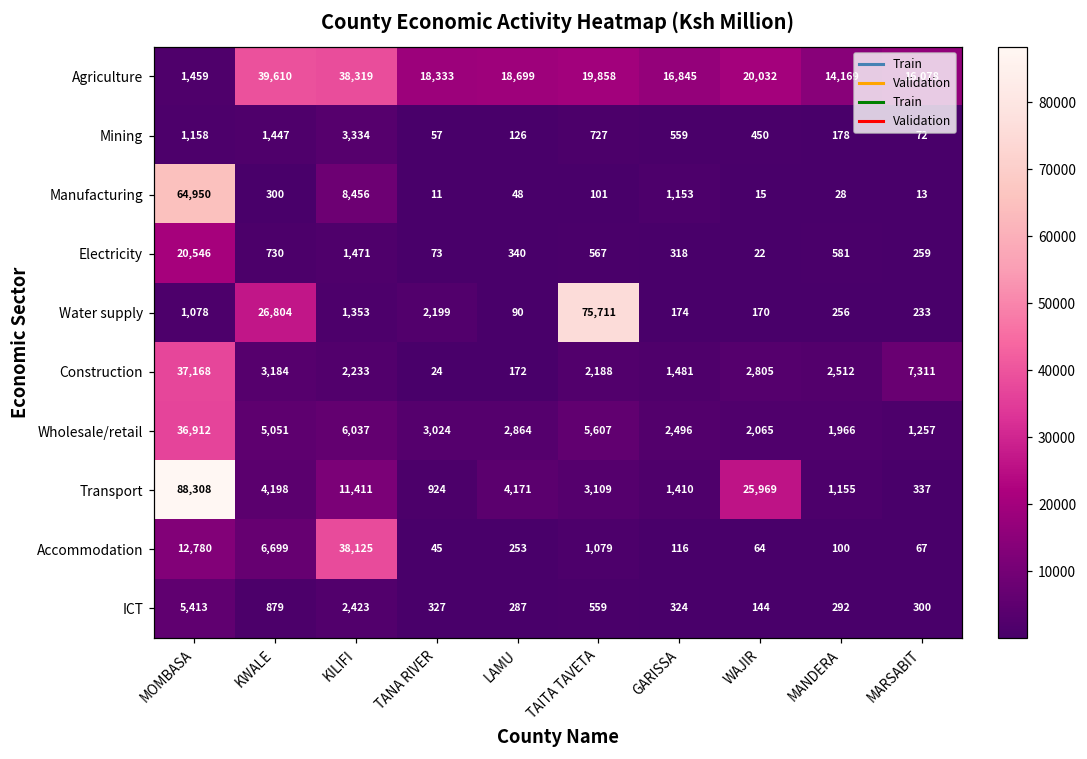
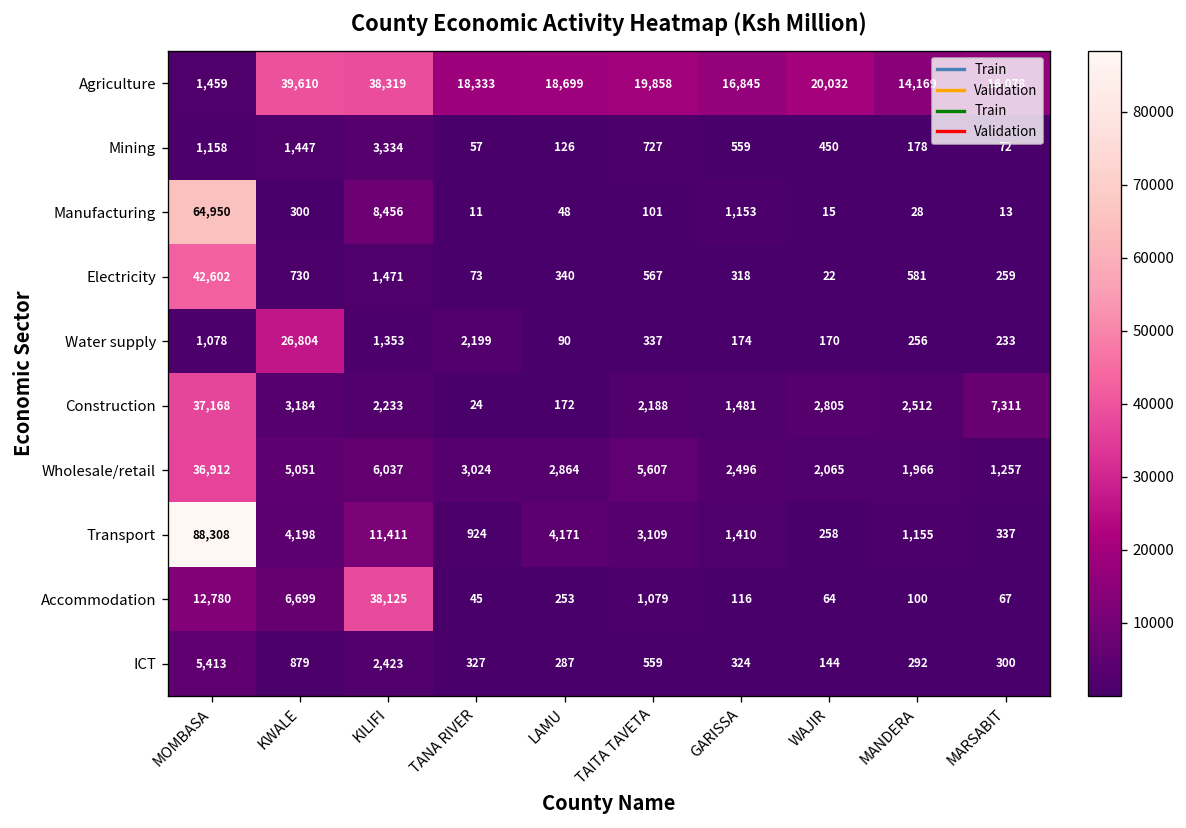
Electricity, MOMBASA: 20,546 -> 42,602
Water supply, TAITA TAVETA: 75,711 -> 337
Transport, WAJIR: 25,969 -> 258
